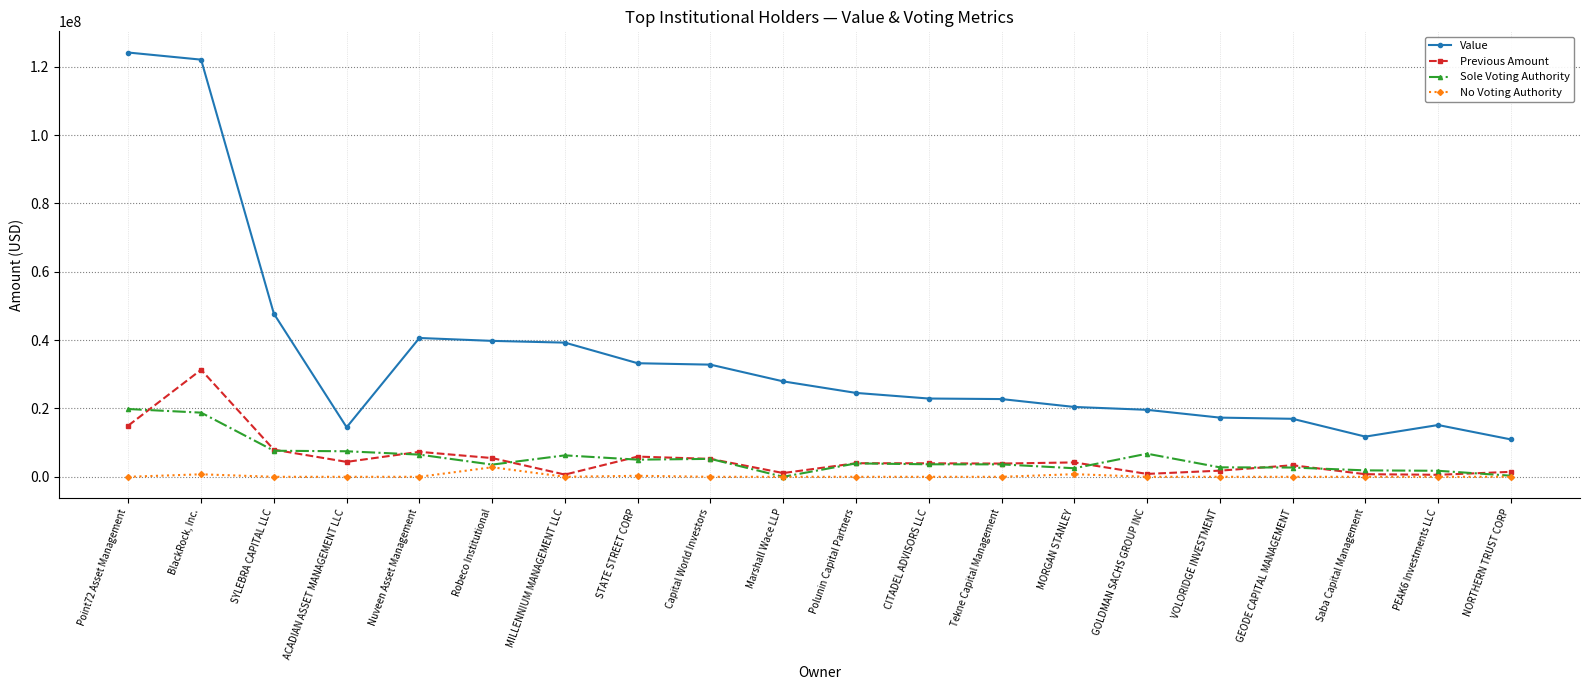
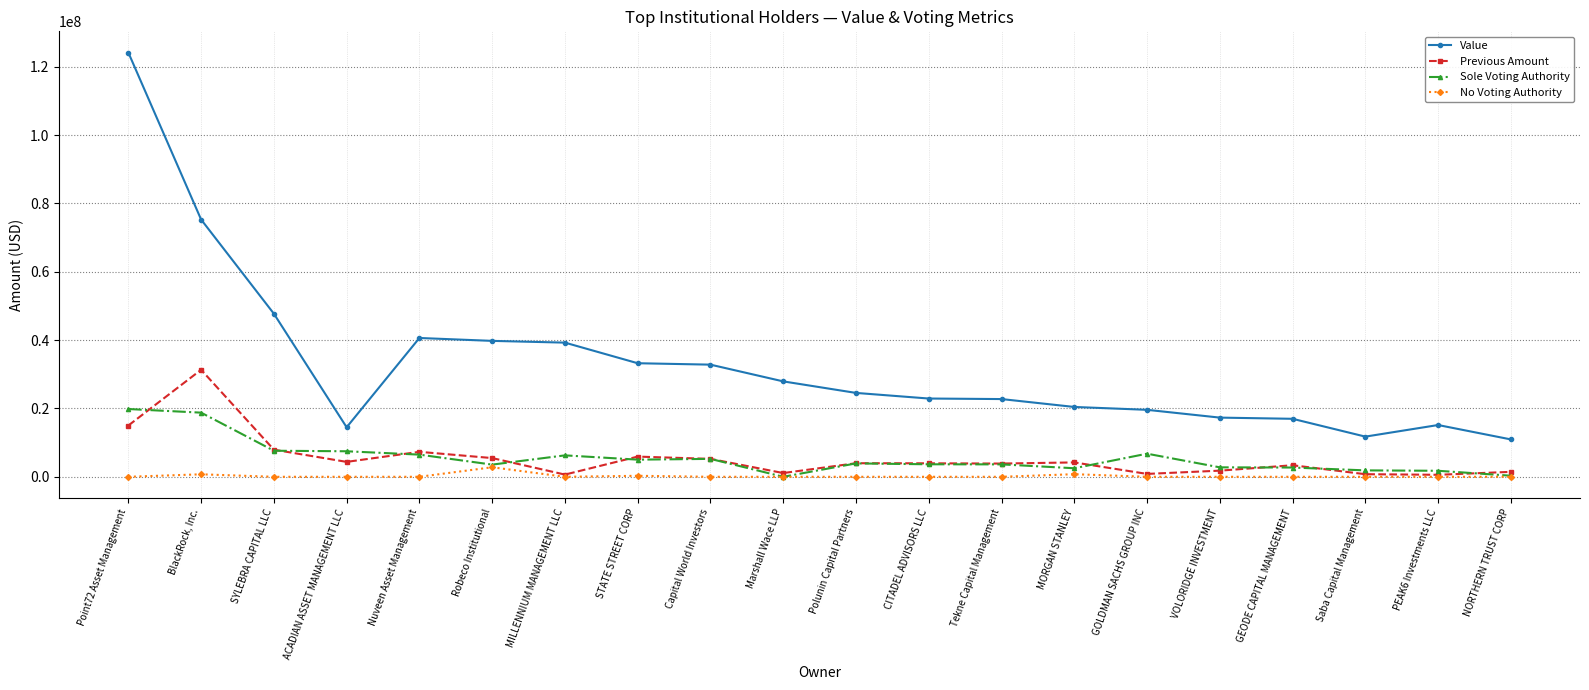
Value, BlackRock, Inc.: 122000000 -> 75000000
